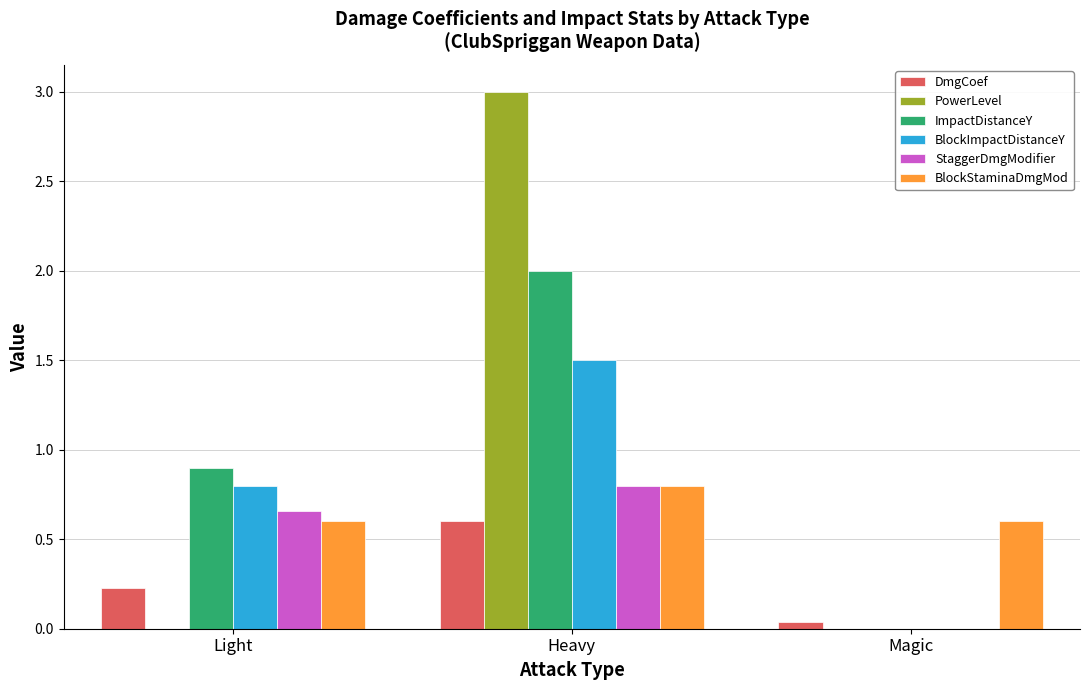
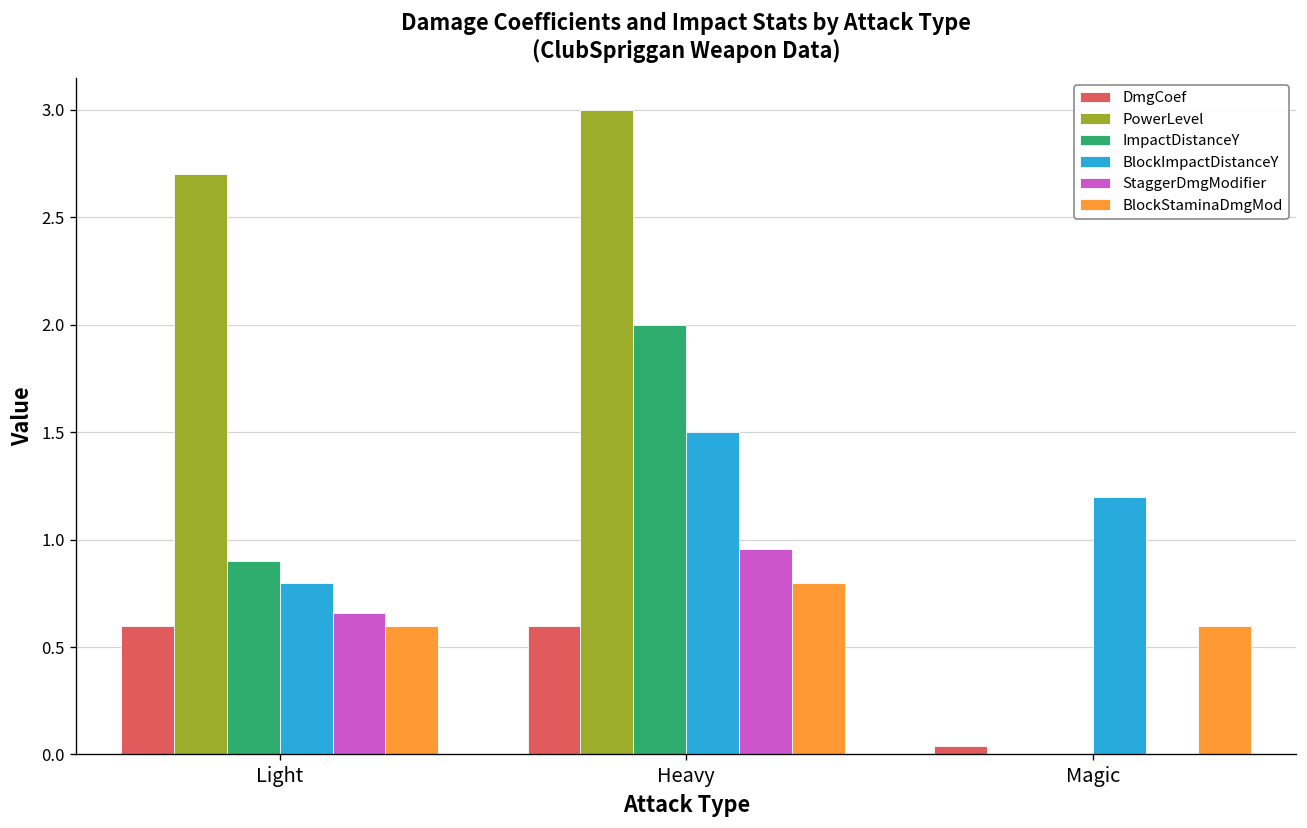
DmgCoef, Light: 0.23 -> 0.60
PowerLevel, Light: 0.0 -> 2.7
StaggerDmgModifier, Heavy: 0.80 -> 0.96
BlockImpactDistanceY, Magic: 0.0 -> 1.2
